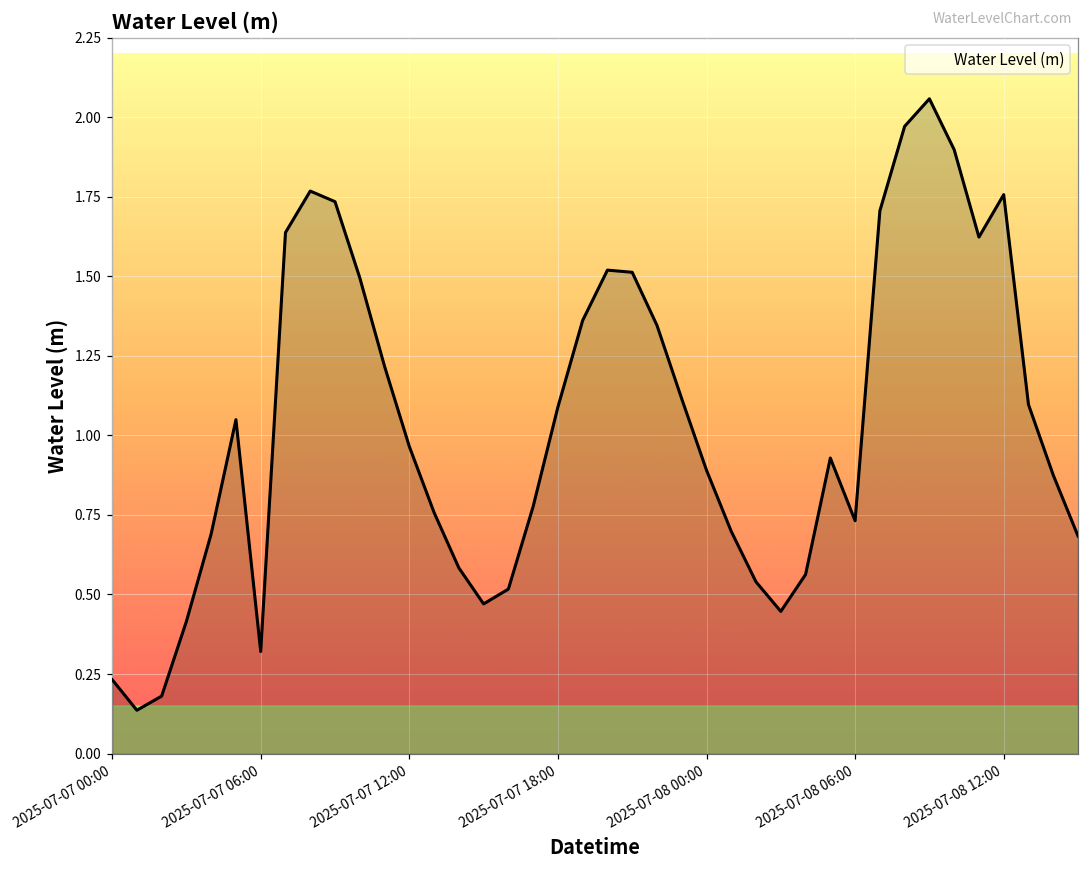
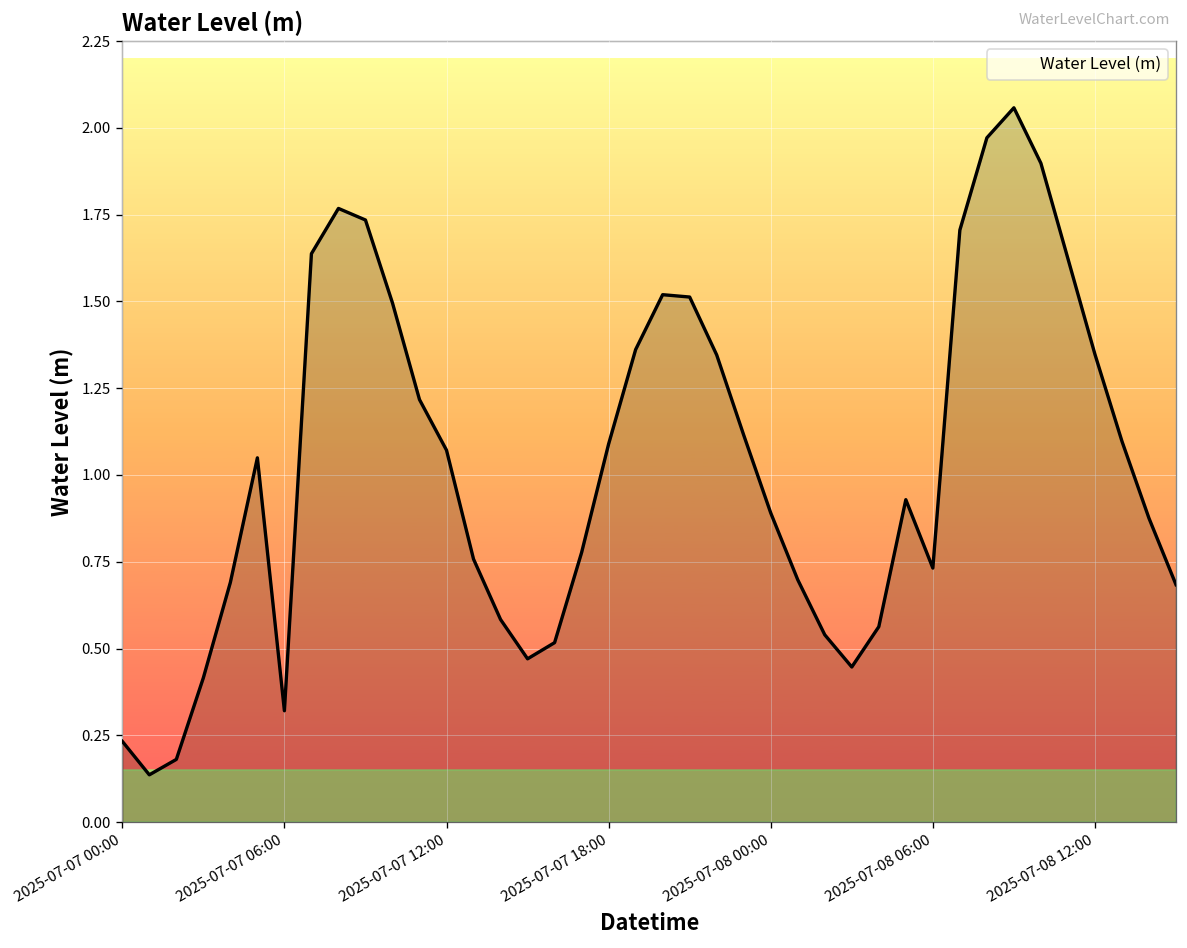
2025-07-07 12:00: 0.97 -> 1.07
2025-07-08 12:00: 1.76 -> 1.35
